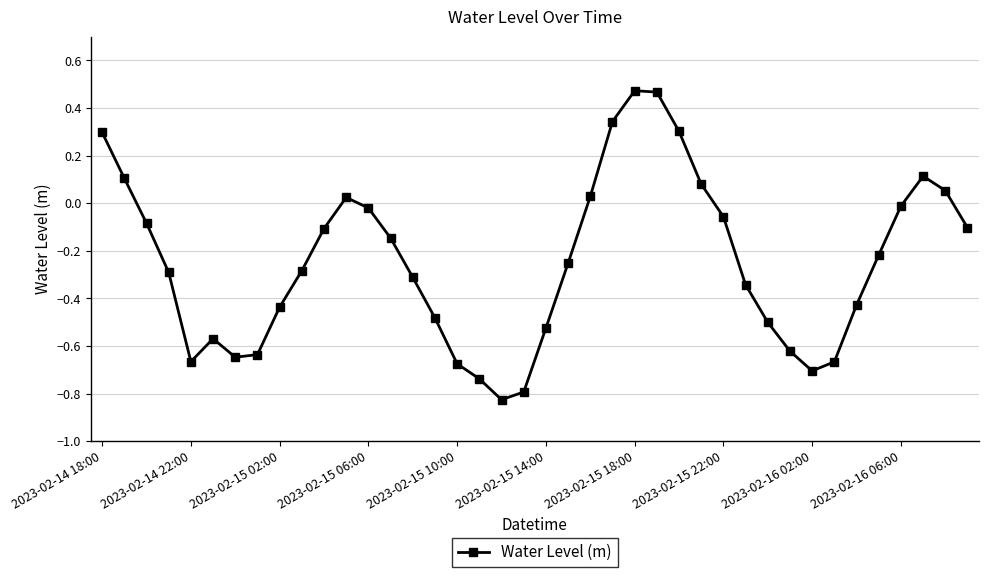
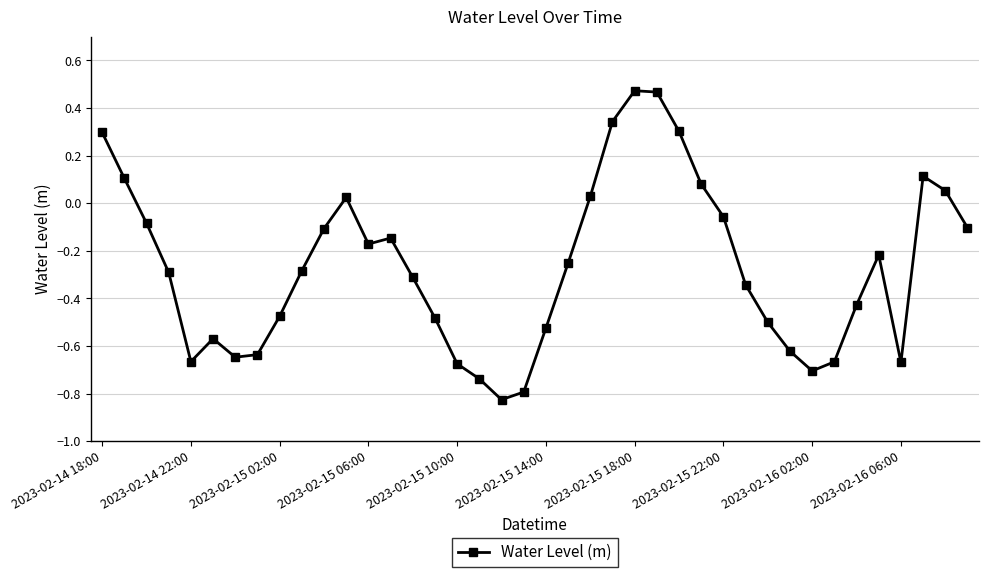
2023-02-15 02:00: -0.44 -> -0.48
2023-02-15 06:00: -0.02 -> -0.17
2023-02-16 06:00: -0.01 -> -0.67
